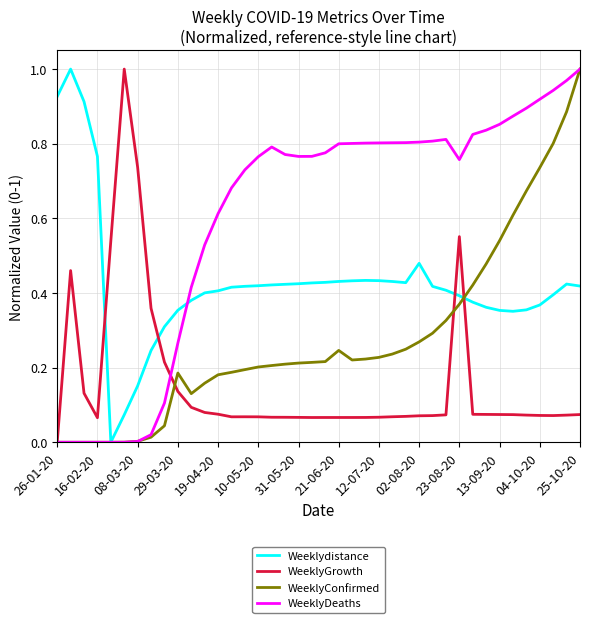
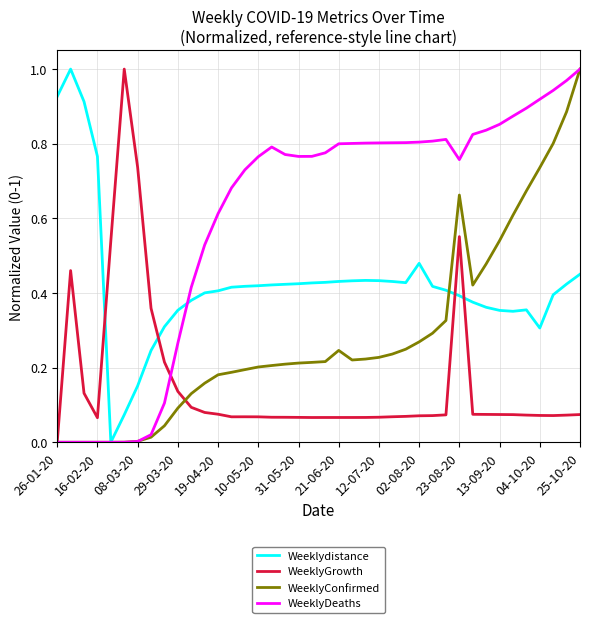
WeeklyConfirmed, 29-03-20: 0.19 -> 0.09
WeeklyConfirmed, 23-08-20: 0.37 -> 0.66
Weeklydistance, 04-10-20: 0.37 -> 0.31
Weeklydistance, 25-10-20: 0.42 -> 0.45
